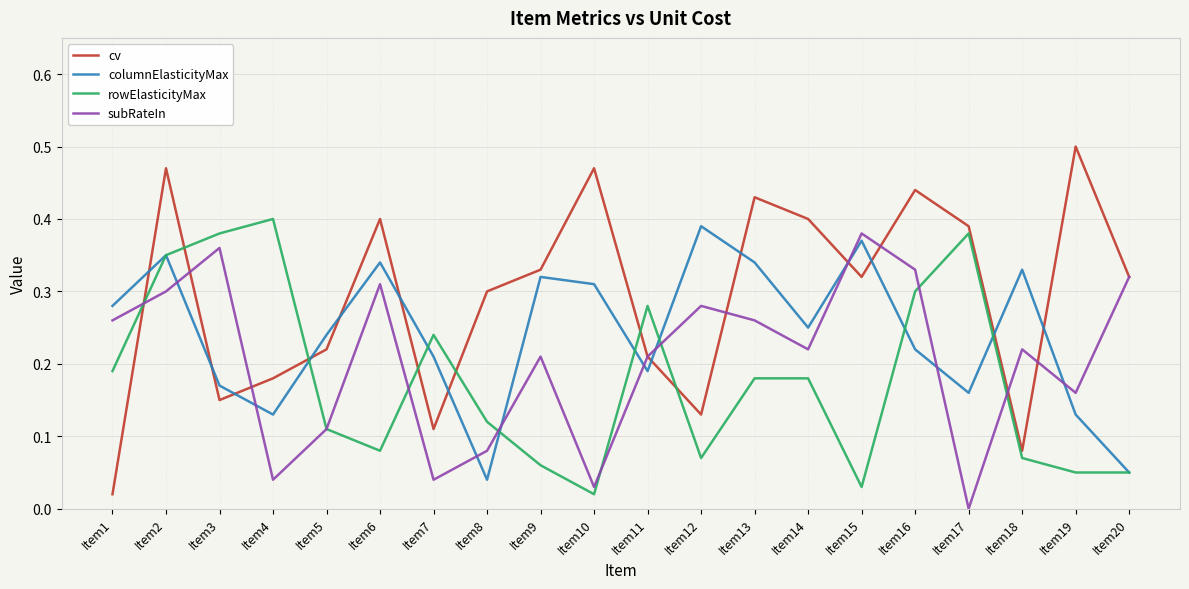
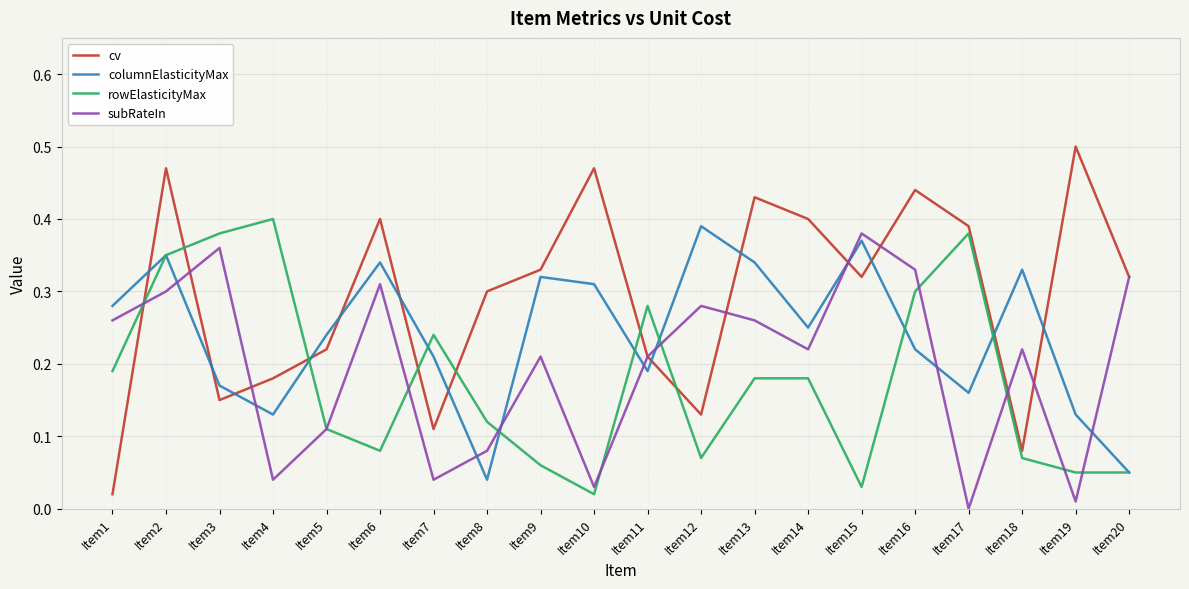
subRateIn, Item19: 0.16 -> 0.01
